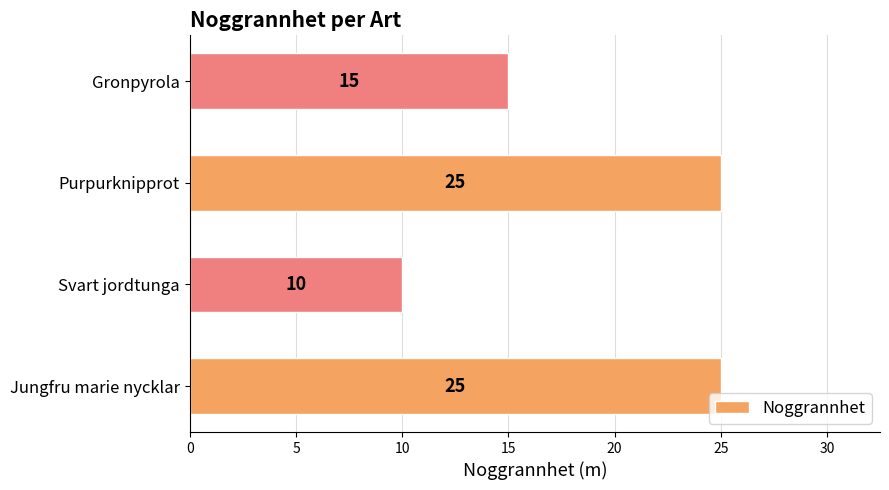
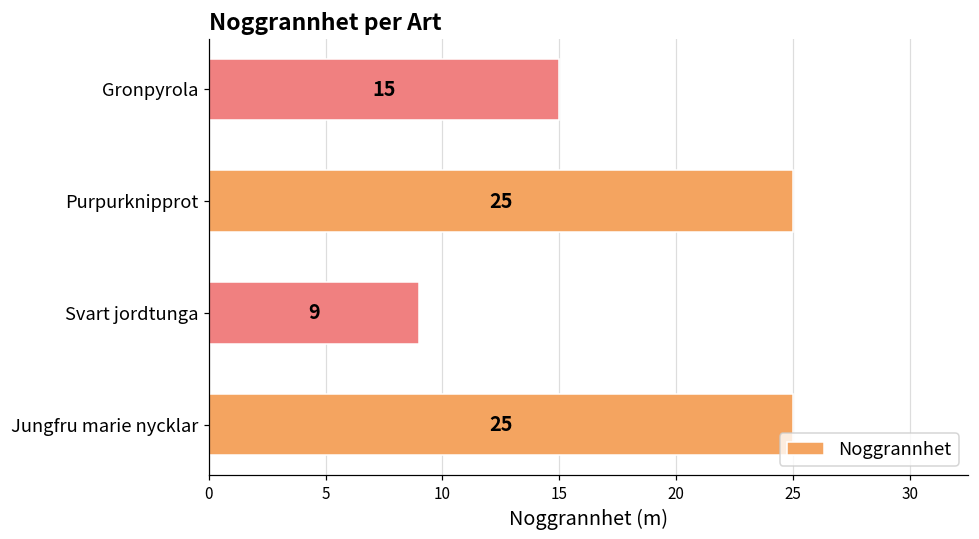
Svart jordtunga: 10 -> 9
